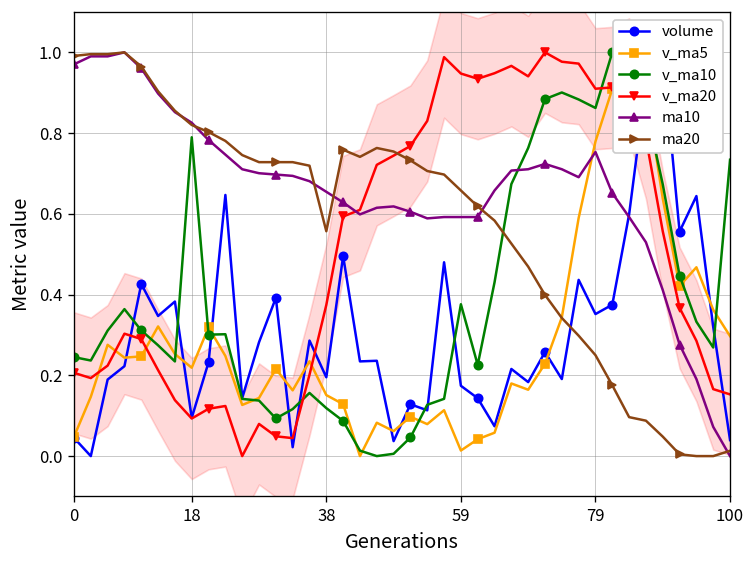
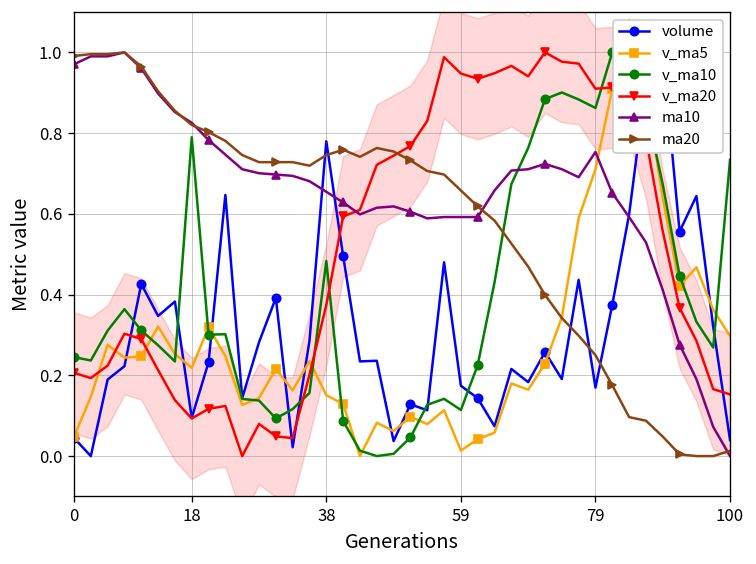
volume, 38: 0.20 -> 0.78
v_ma10, 38: 0.12 -> 0.48
ma20, 38: 0.56 -> 0.75
v_ma10, 59: 0.38 -> 0.11
volume, 79: 0.35 -> 0.17
v_ma5, 79: 0.78 -> 0.71
